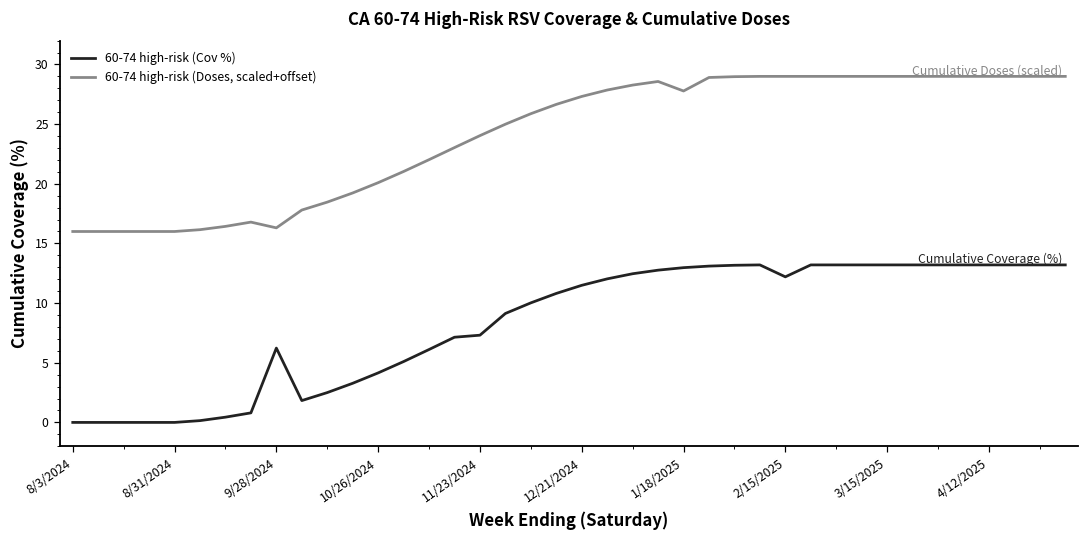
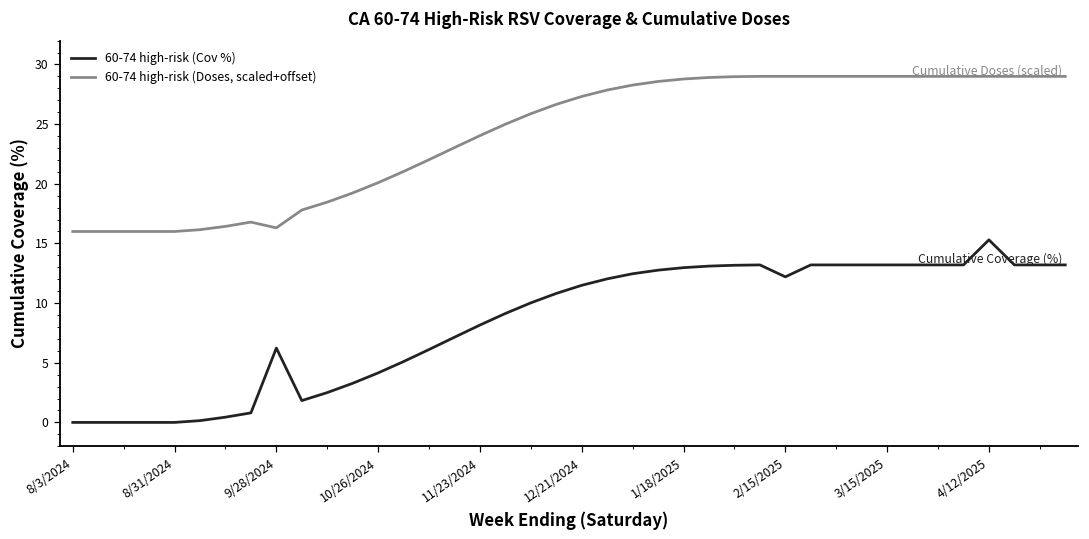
60-74 high-risk (Cov %), 11/23/2024: 7.3 -> 8.2
60-74 high-risk (Doses, scaled+offset), 1/18/2025: 27.8 -> 28.8
60-74 high-risk (Cov %), 4/12/2025: 13.2 -> 15.3
